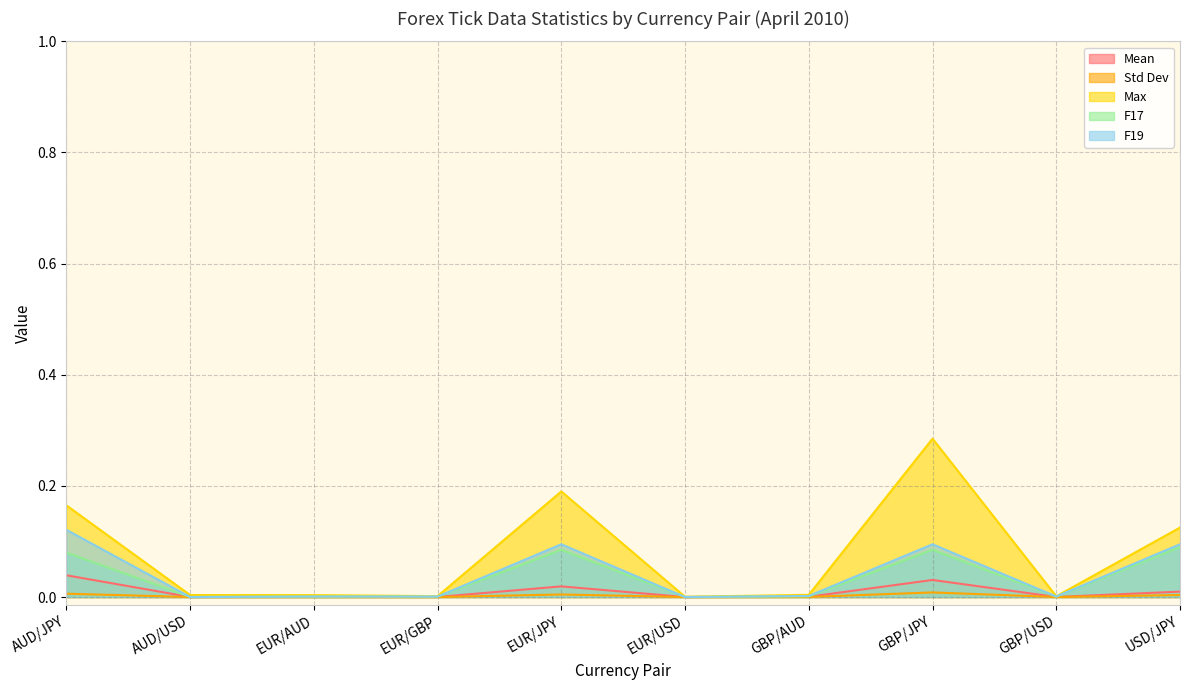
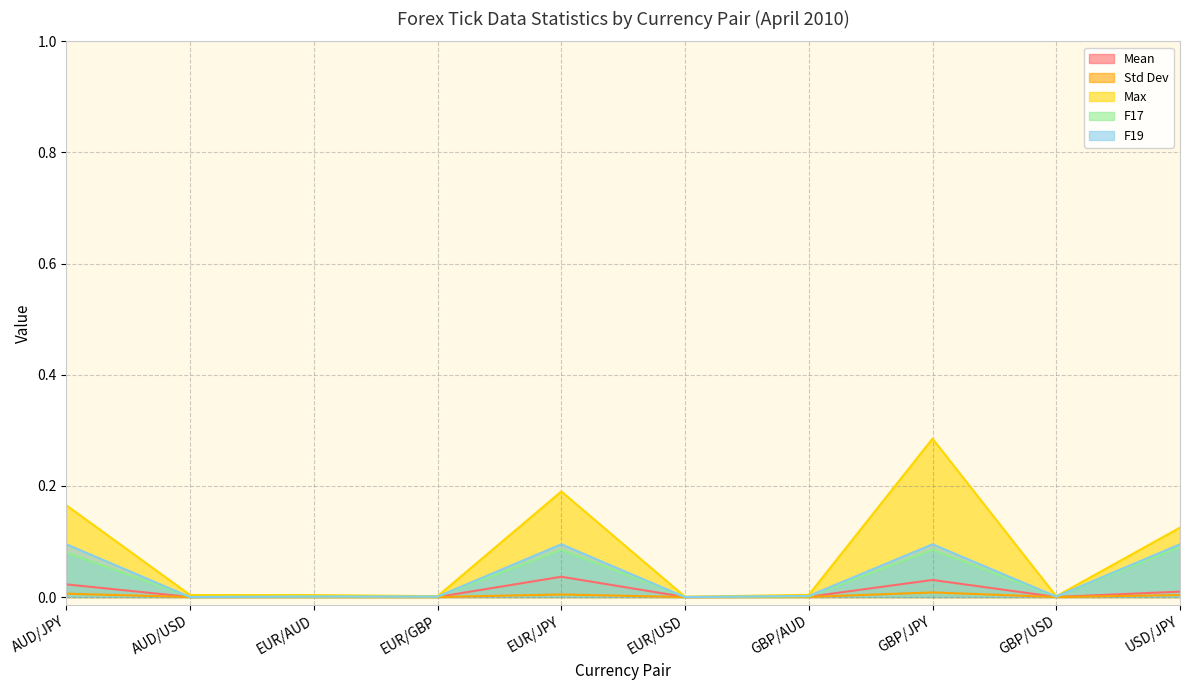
Mean, AUD/JPY: 0.04 -> 0.02
F19, AUD/JPY: 0.12 -> 0.10
Mean, EUR/JPY: 0.02 -> 0.04
